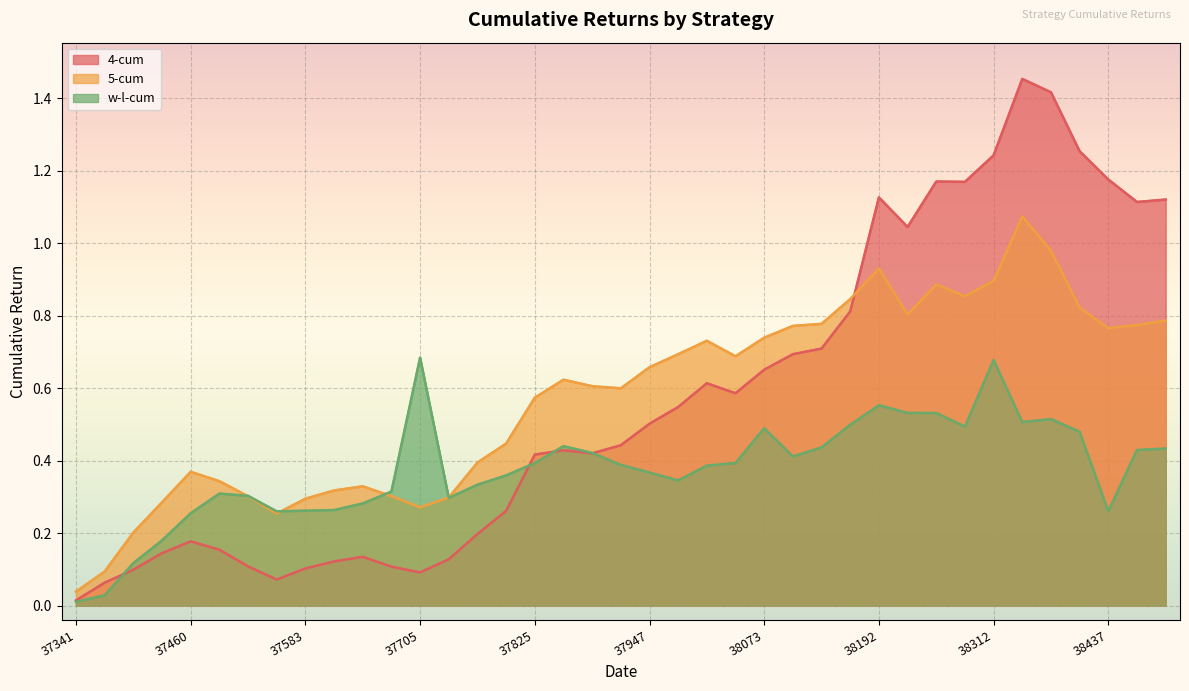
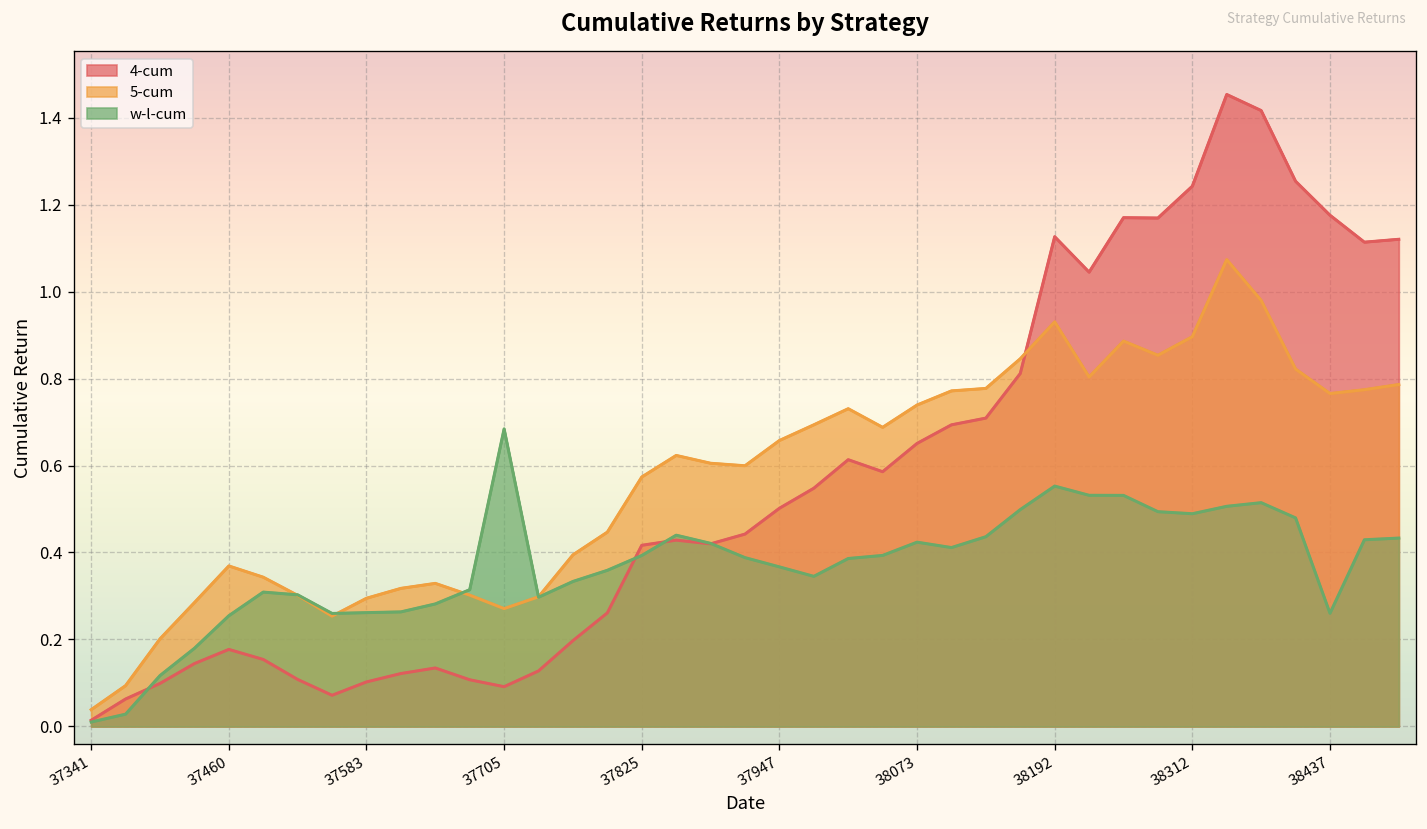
w-l-cum, 38073: 0.49 -> 0.42
w-l-cum, 38312: 0.68 -> 0.49
